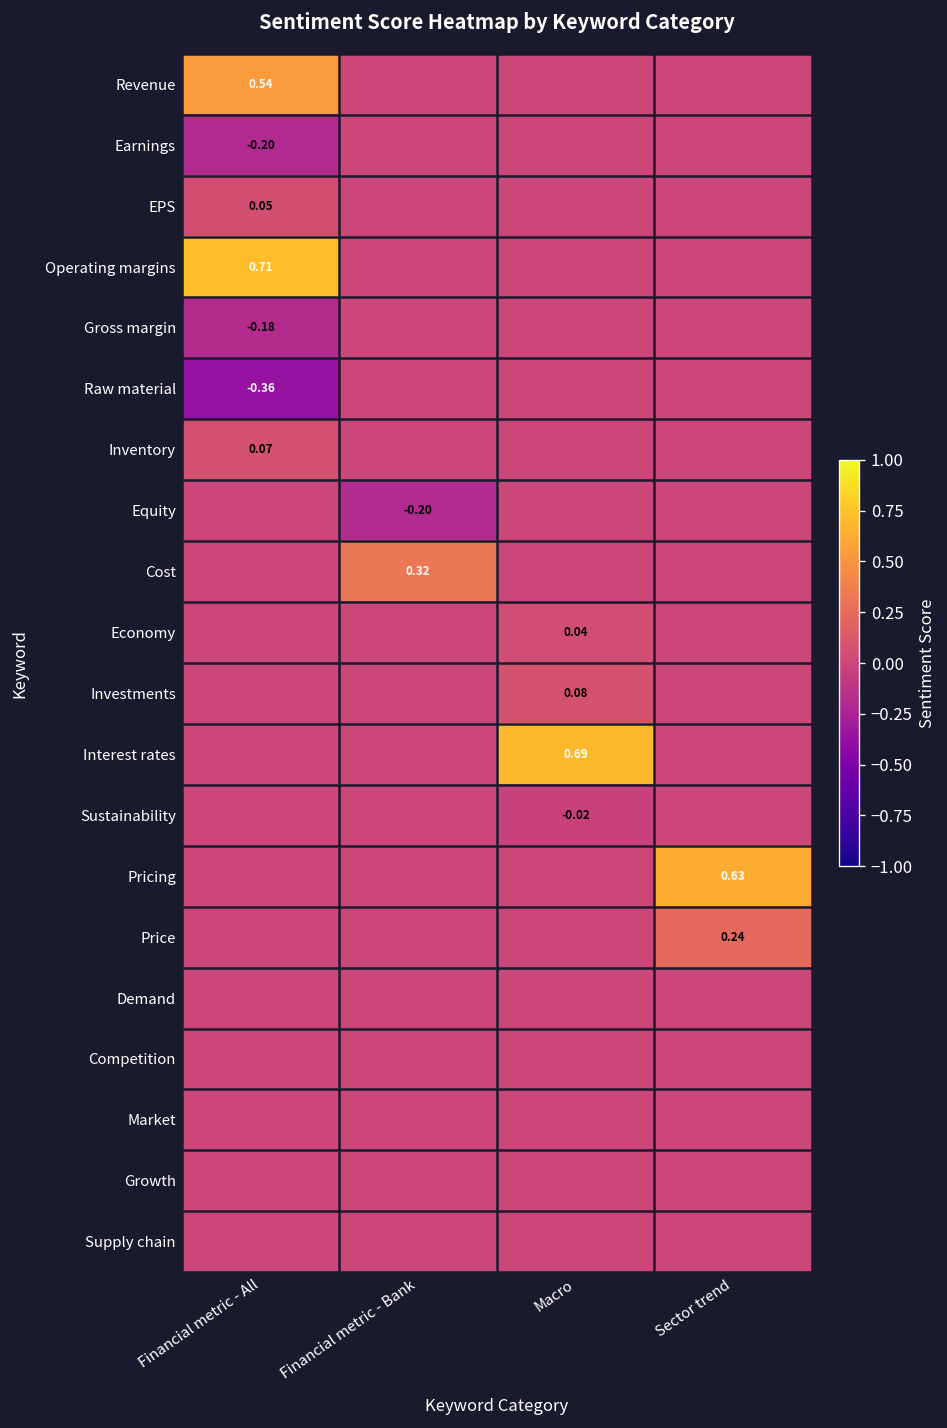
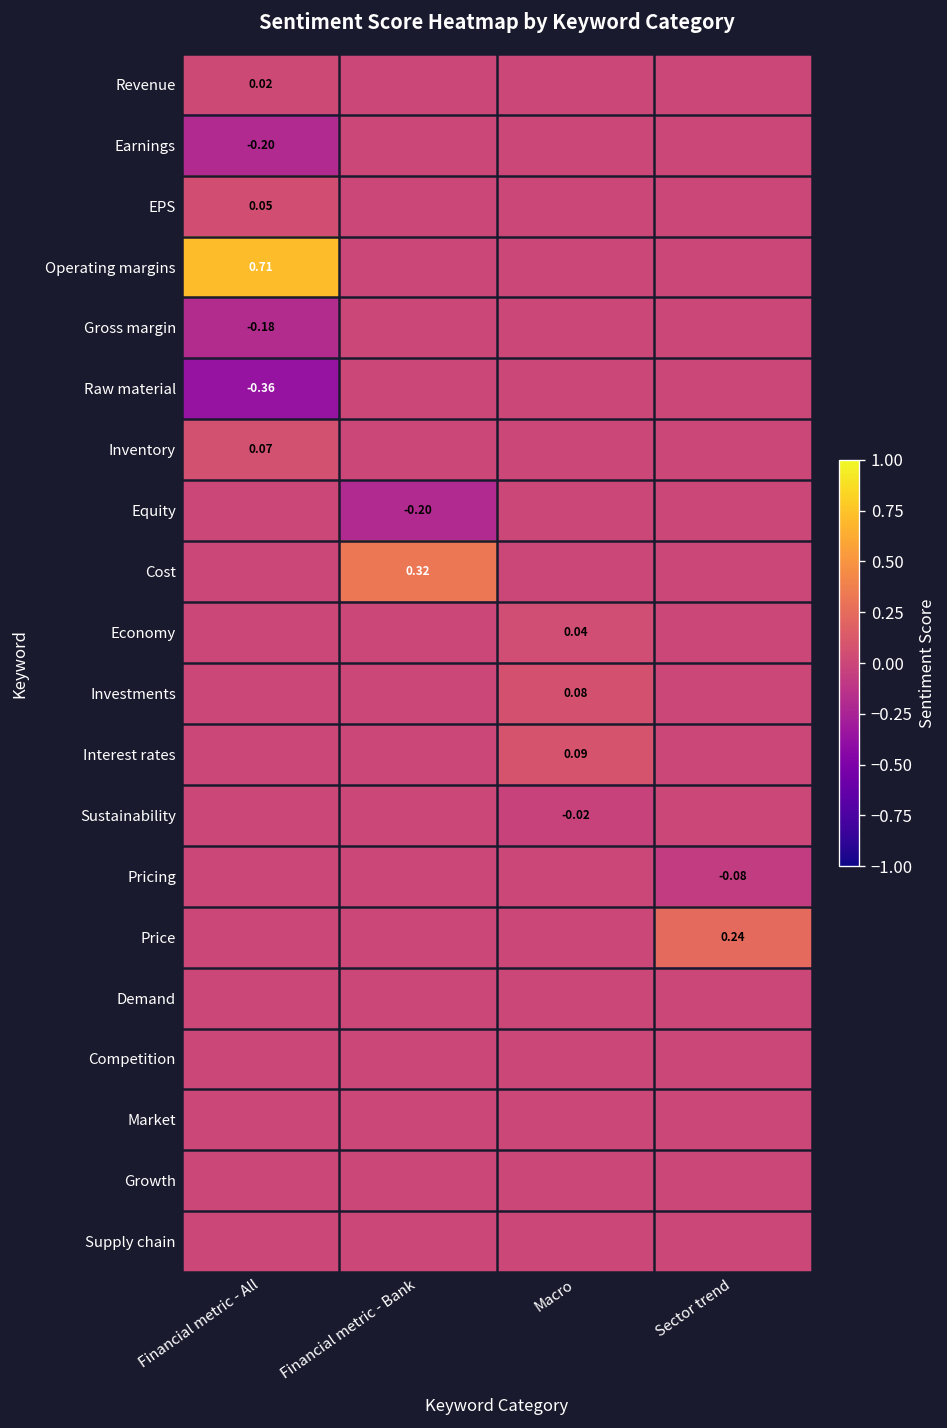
Revenue, Financial metric - All: 0.54 -> 0.02
Interest rates, Macro: 0.69 -> 0.09
Pricing, Sector trend: 0.63 -> -0.08
